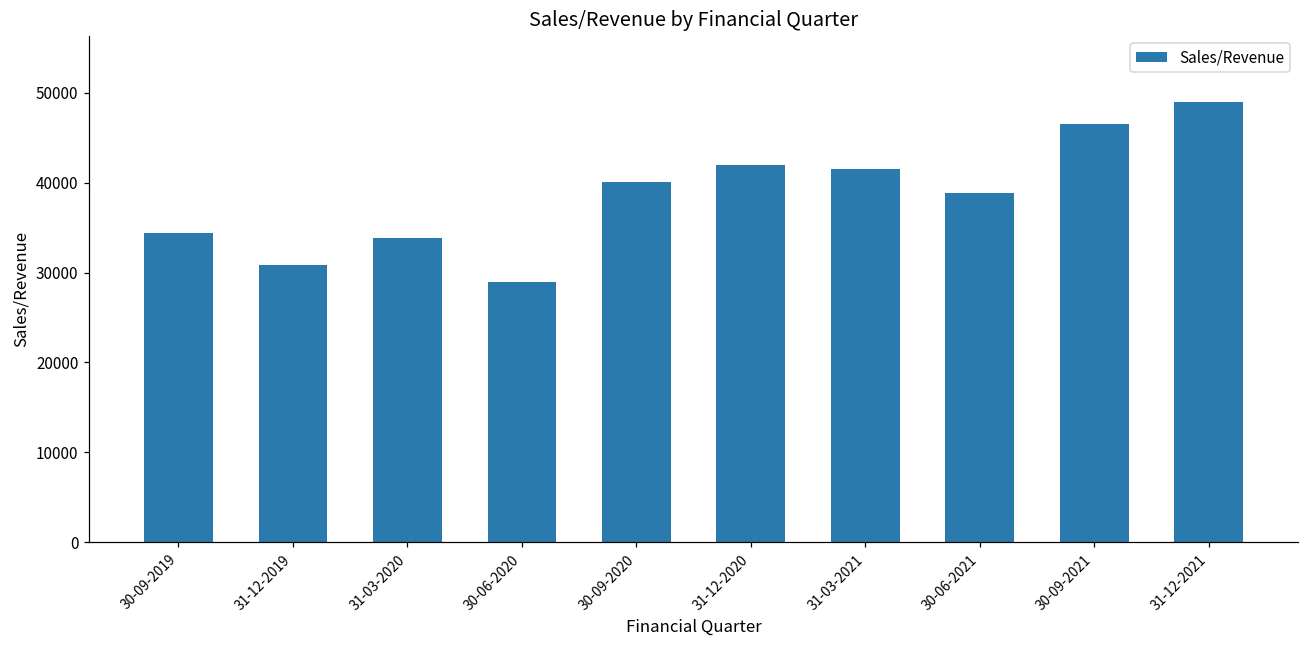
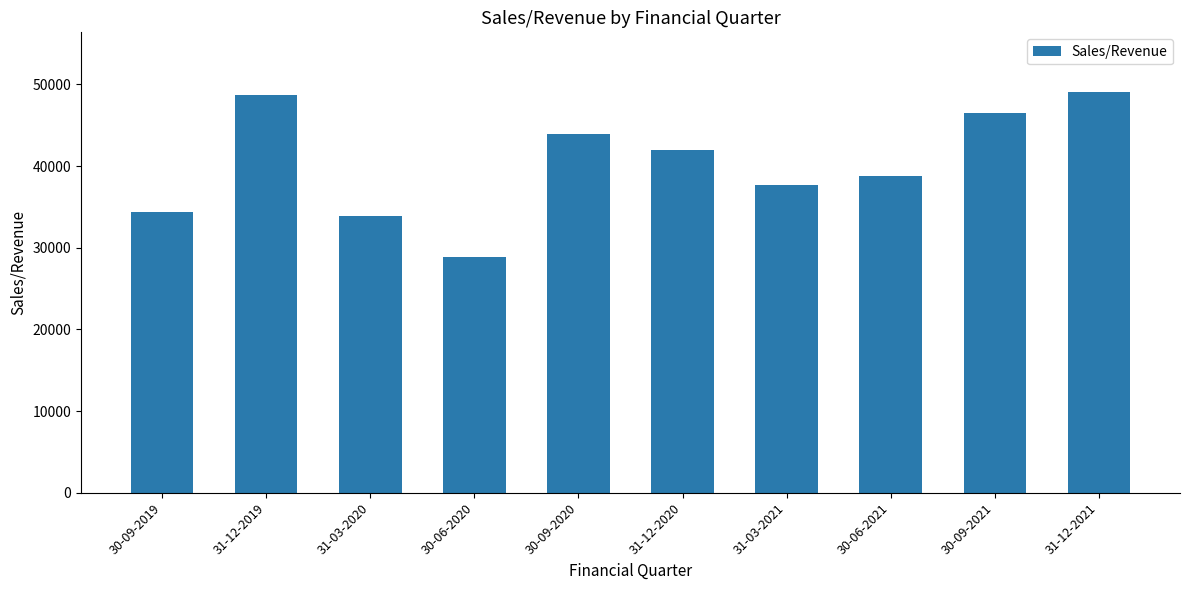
31-12-2019: 31000 -> 49000
30-09-2020: 40000 -> 44000
31-03-2021: 41000 -> 38000
